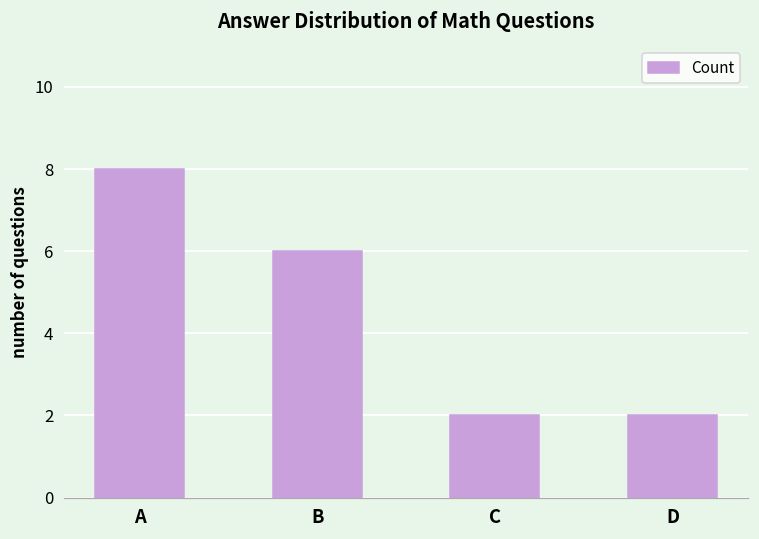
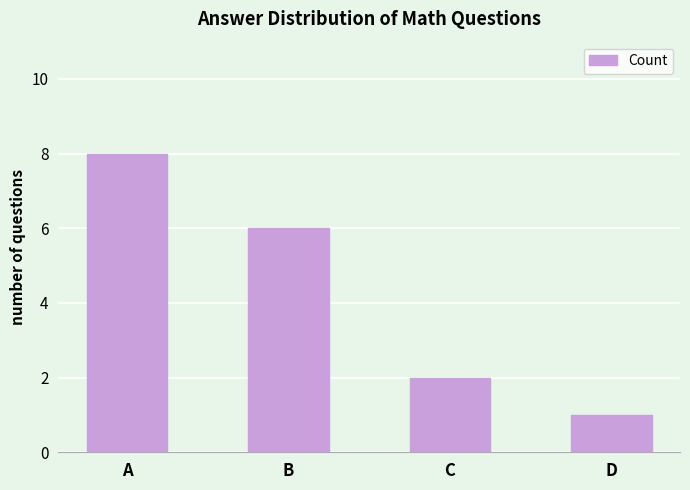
D: 2 -> 1
